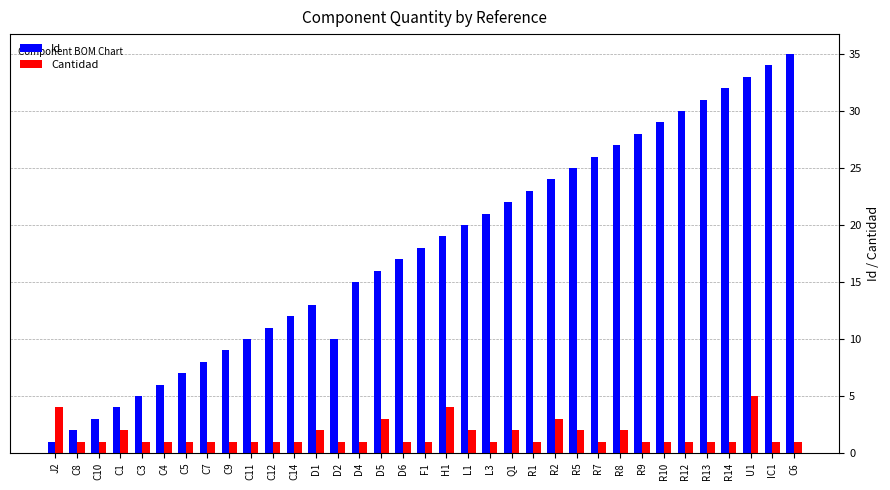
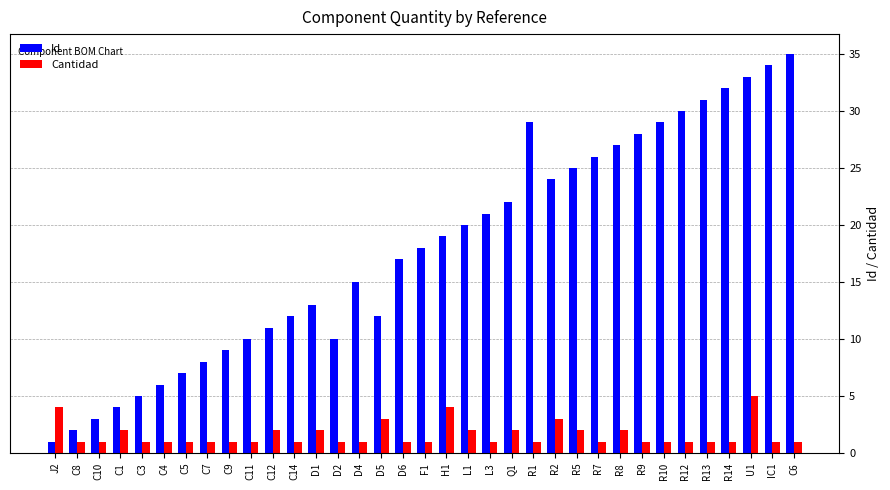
Cantidad, C12: 1 -> 2
Id, D5: 16 -> 12
Id, R1: 23 -> 29
